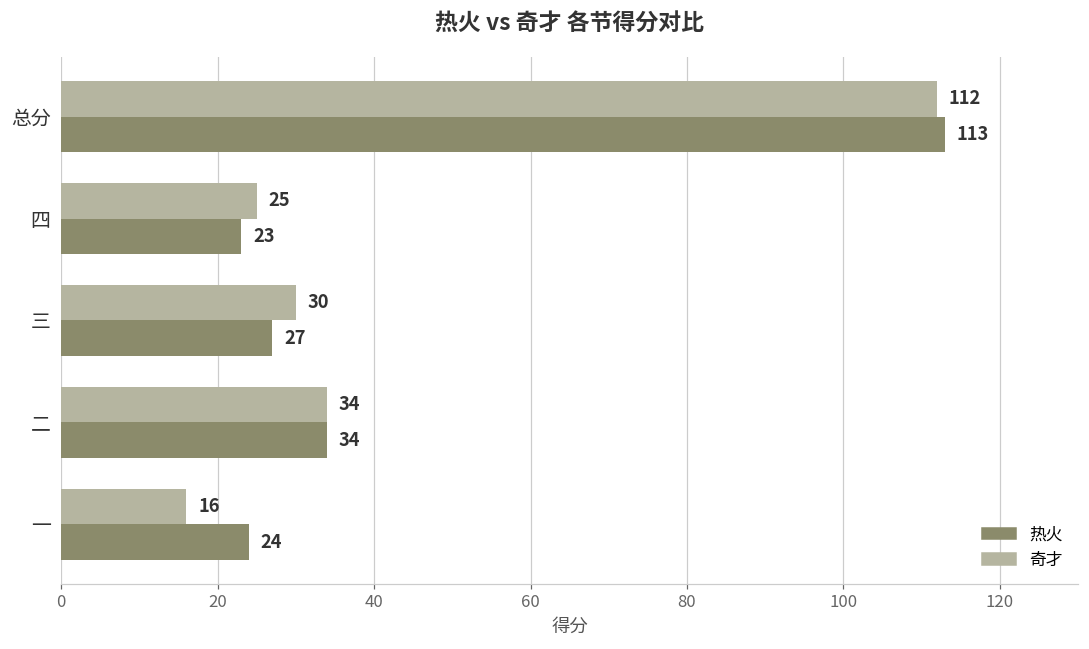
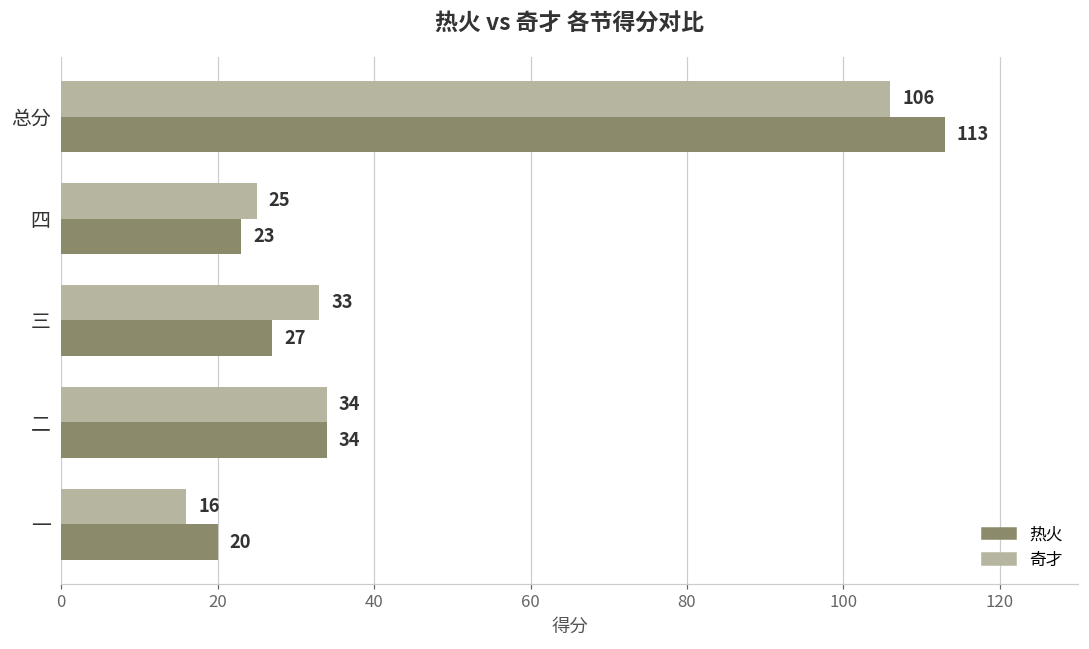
奇才, 总分: 112 -> 106
奇才, 三: 30 -> 33
热火, 一: 24 -> 20
